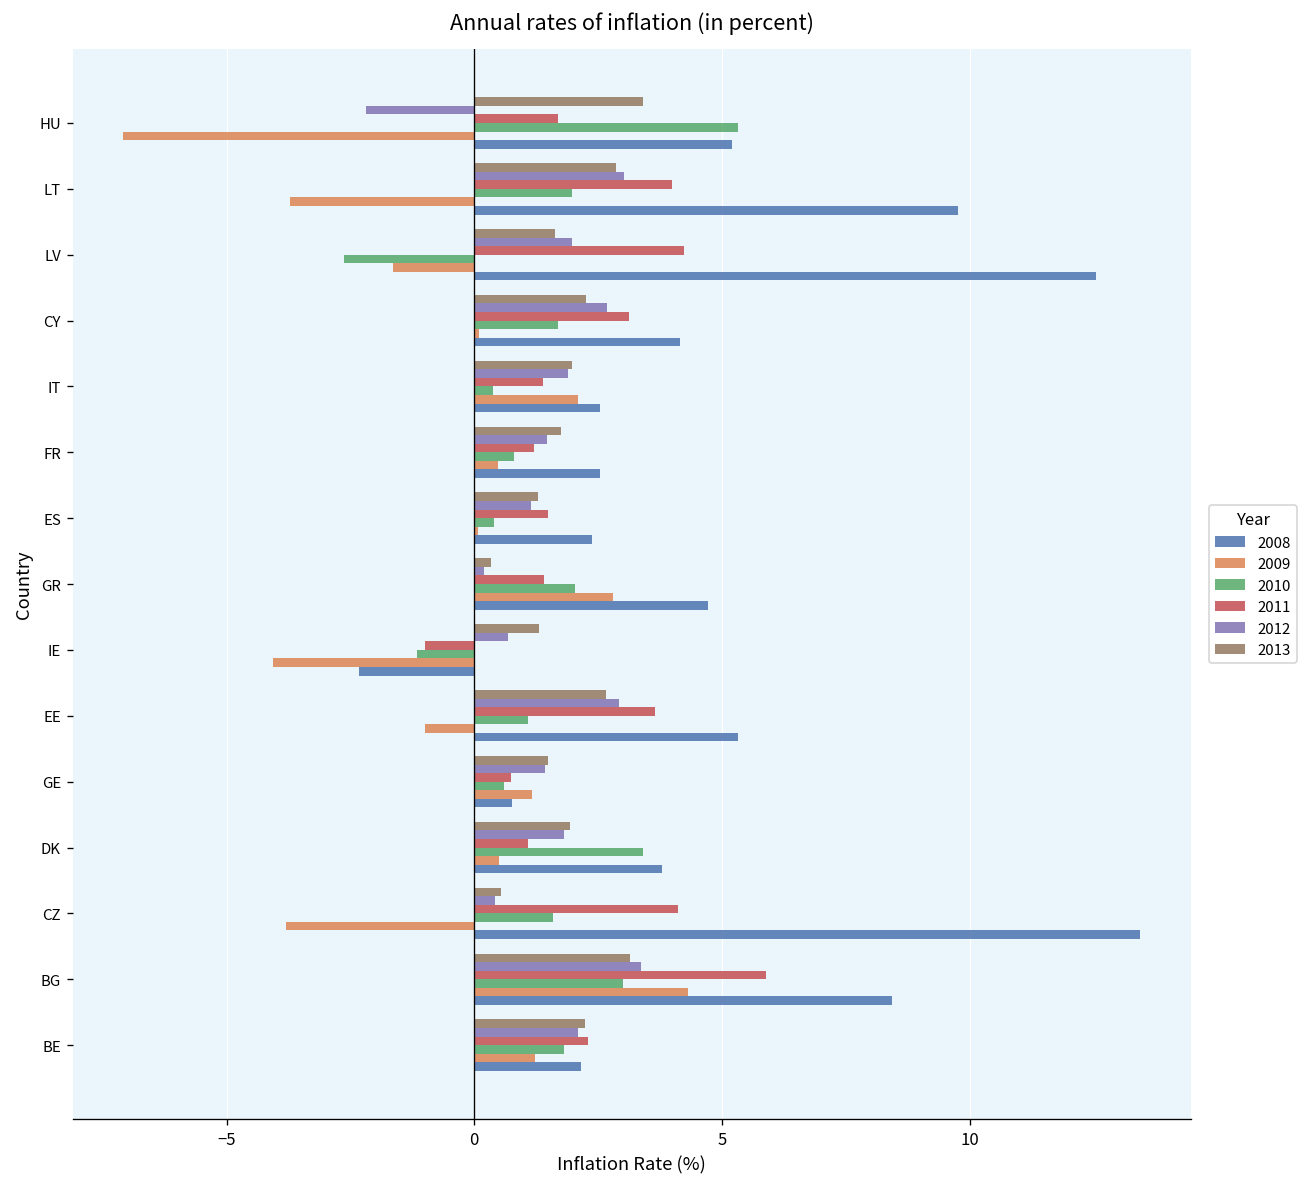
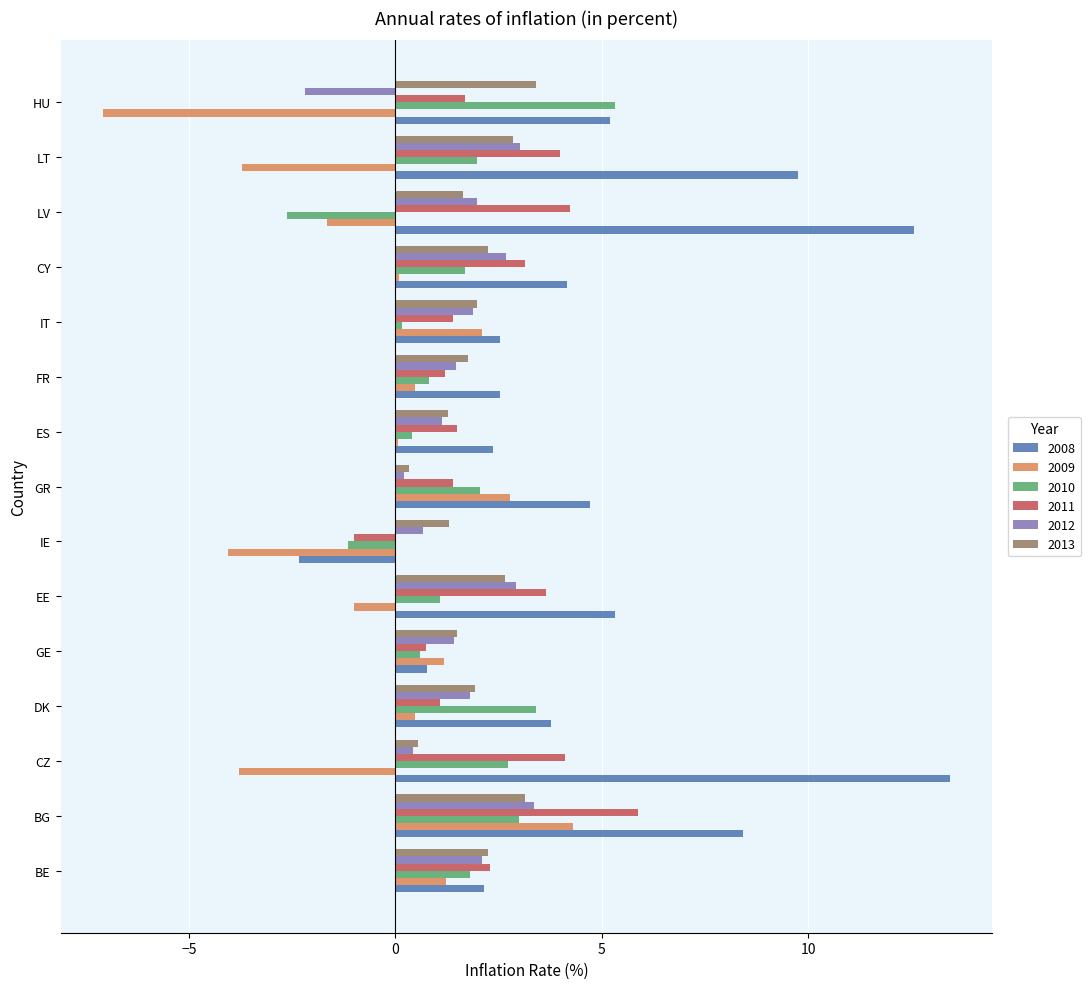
2010, IT: 0.4 -> 0.2
2010, CZ: 1.6 -> 2.7
